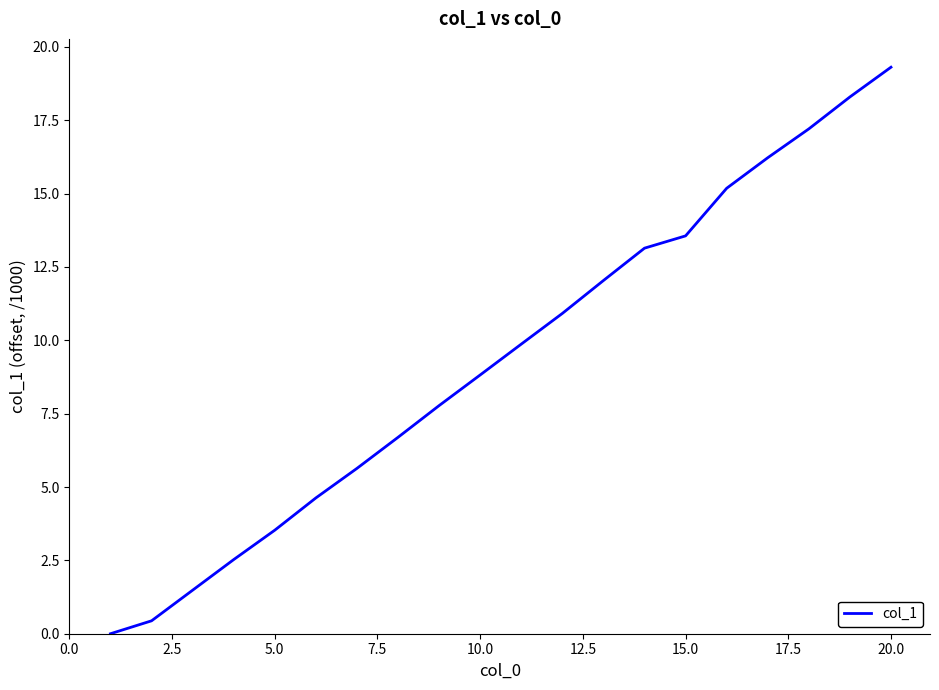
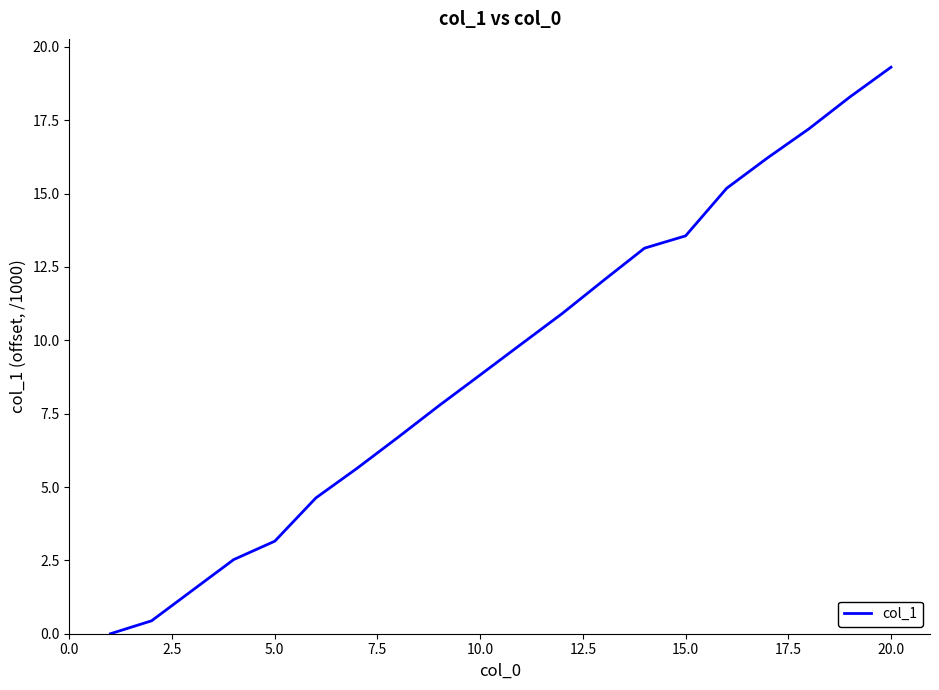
5.0: 3.5 -> 3.2
